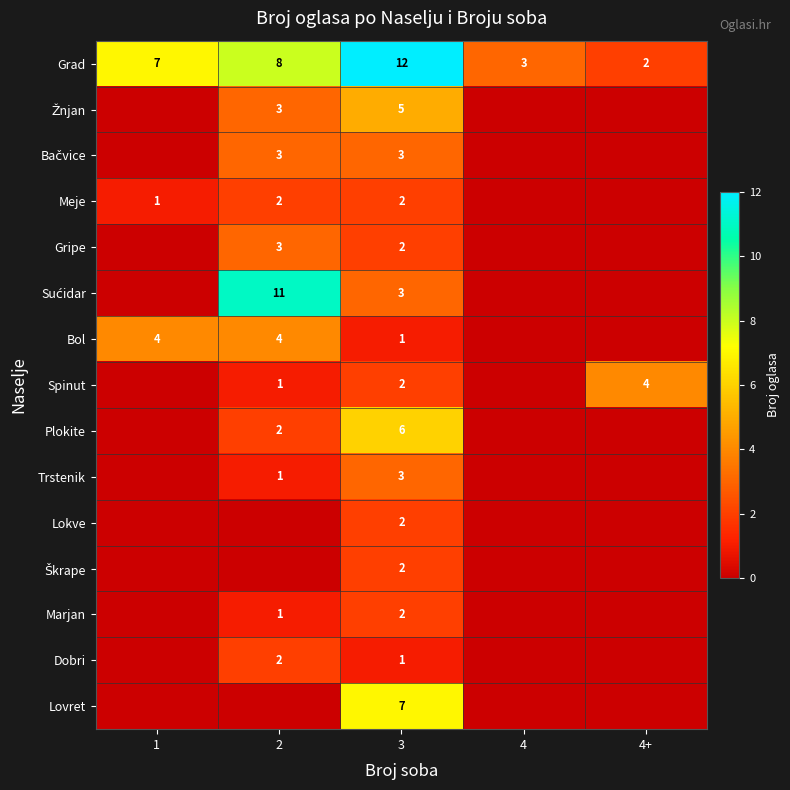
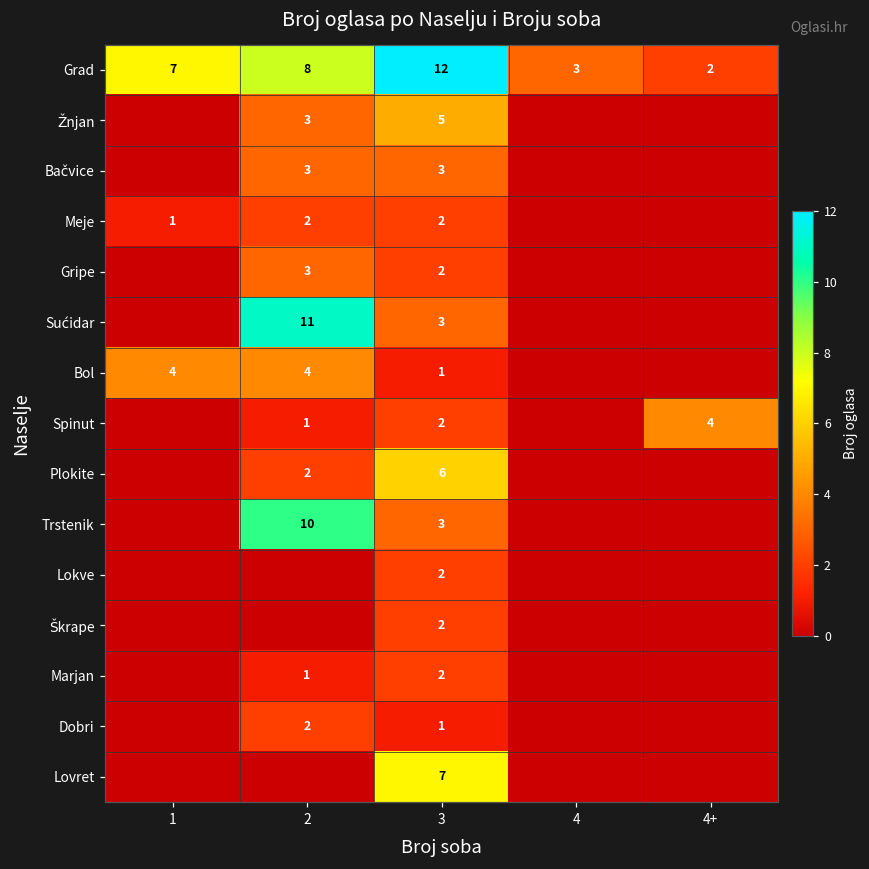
Trstenik, 2: 1 -> 10
